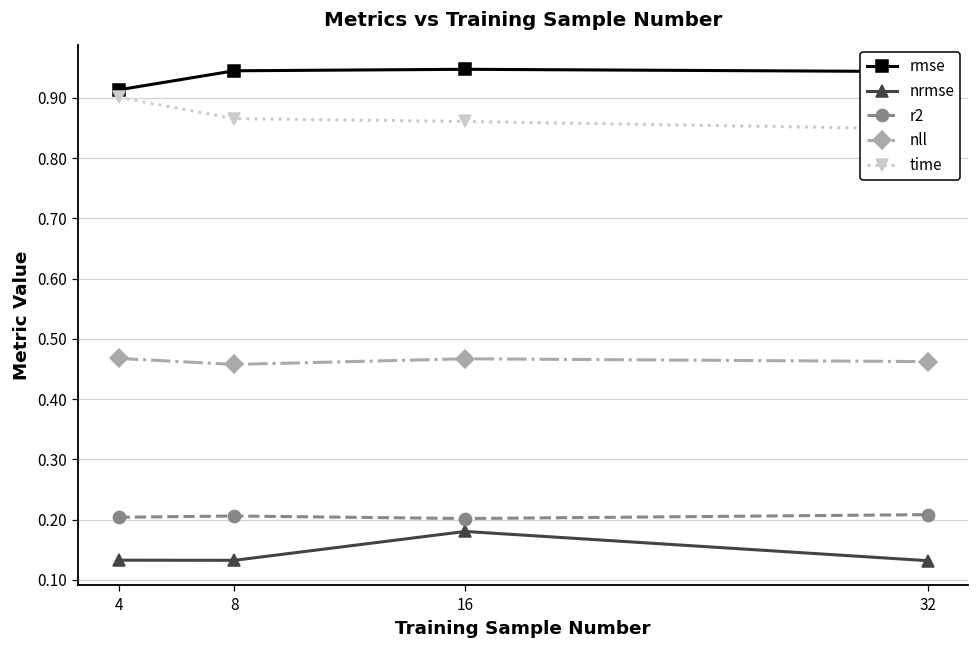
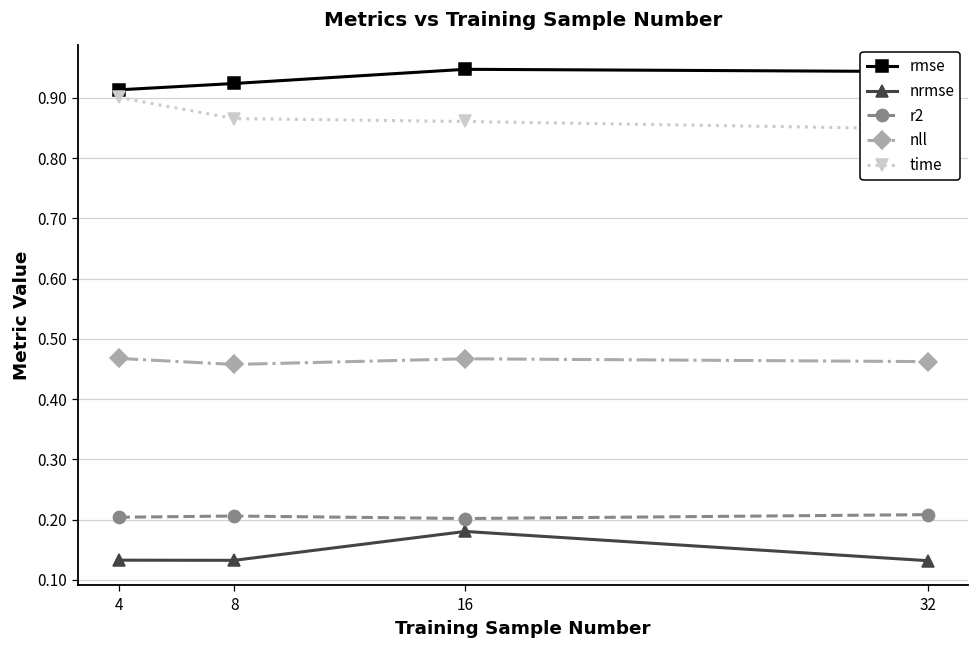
rmse, 8: 0.94 -> 0.92
